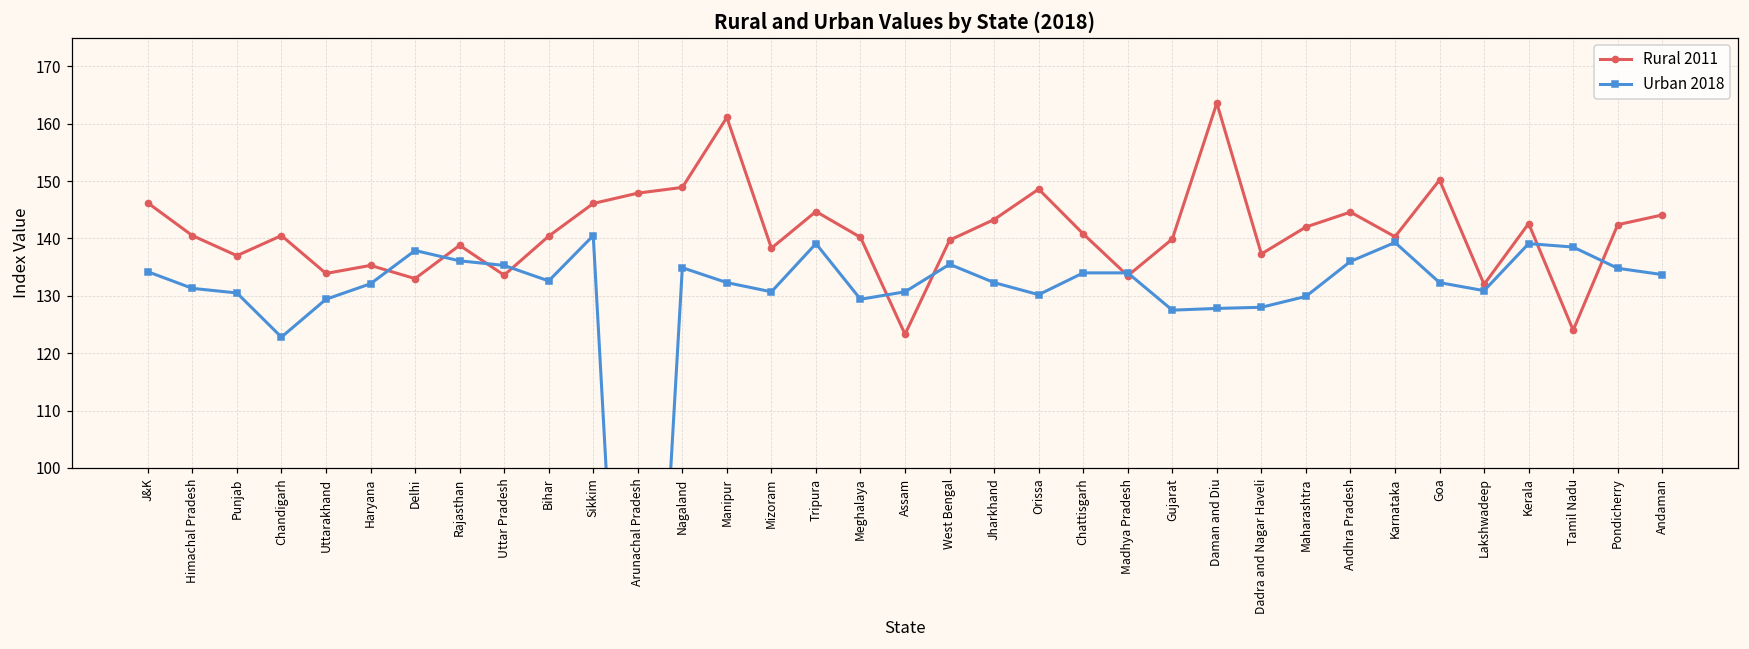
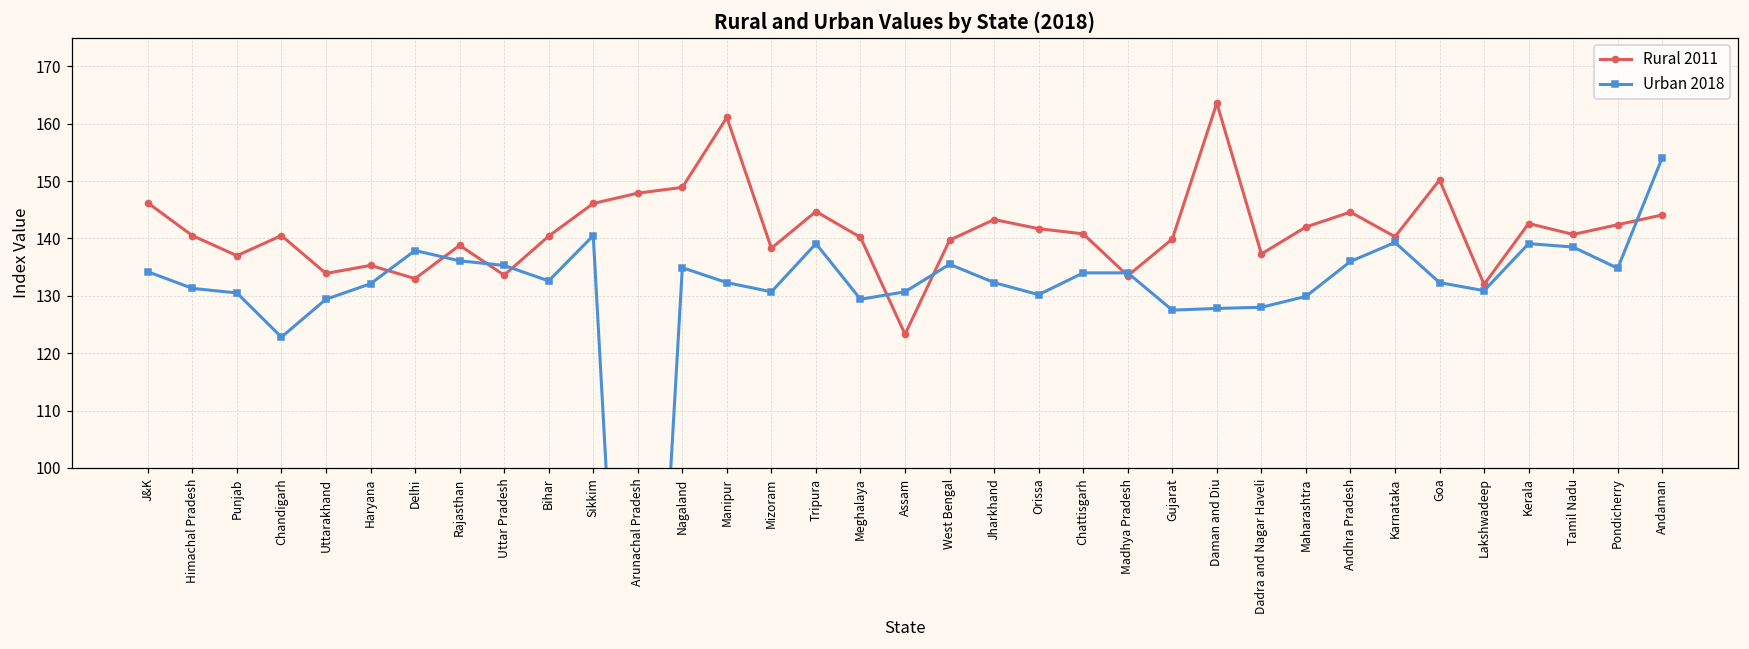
Rural 2011, Orissa: 149 -> 142
Rural 2011, Tamil Nadu: 124 -> 141
Urban 2018, Andaman: 134 -> 154
